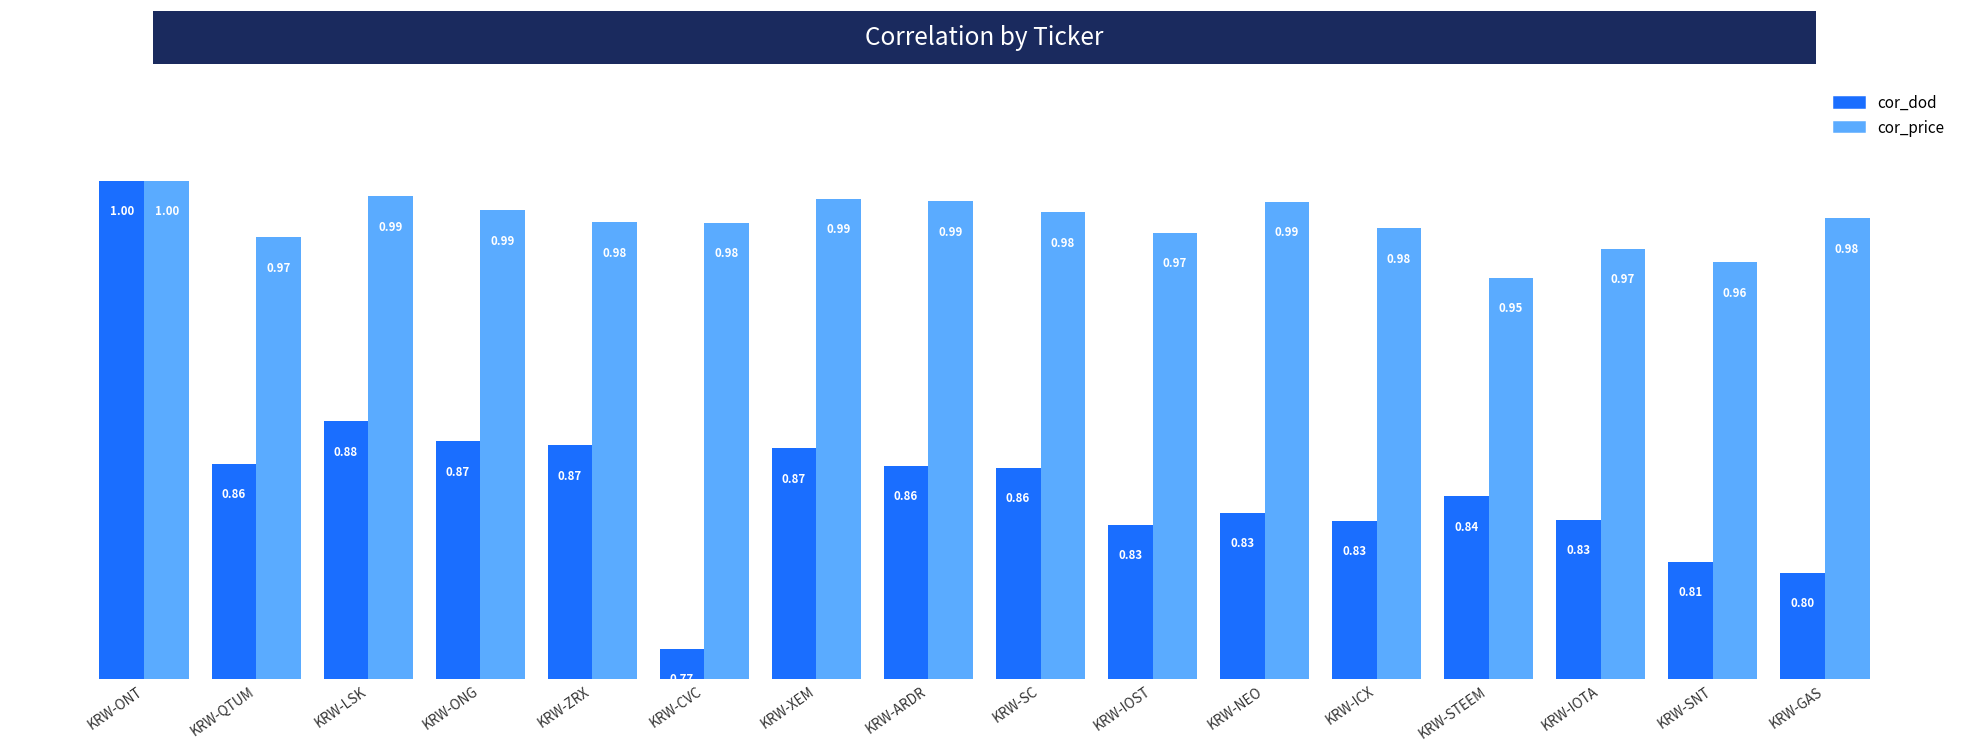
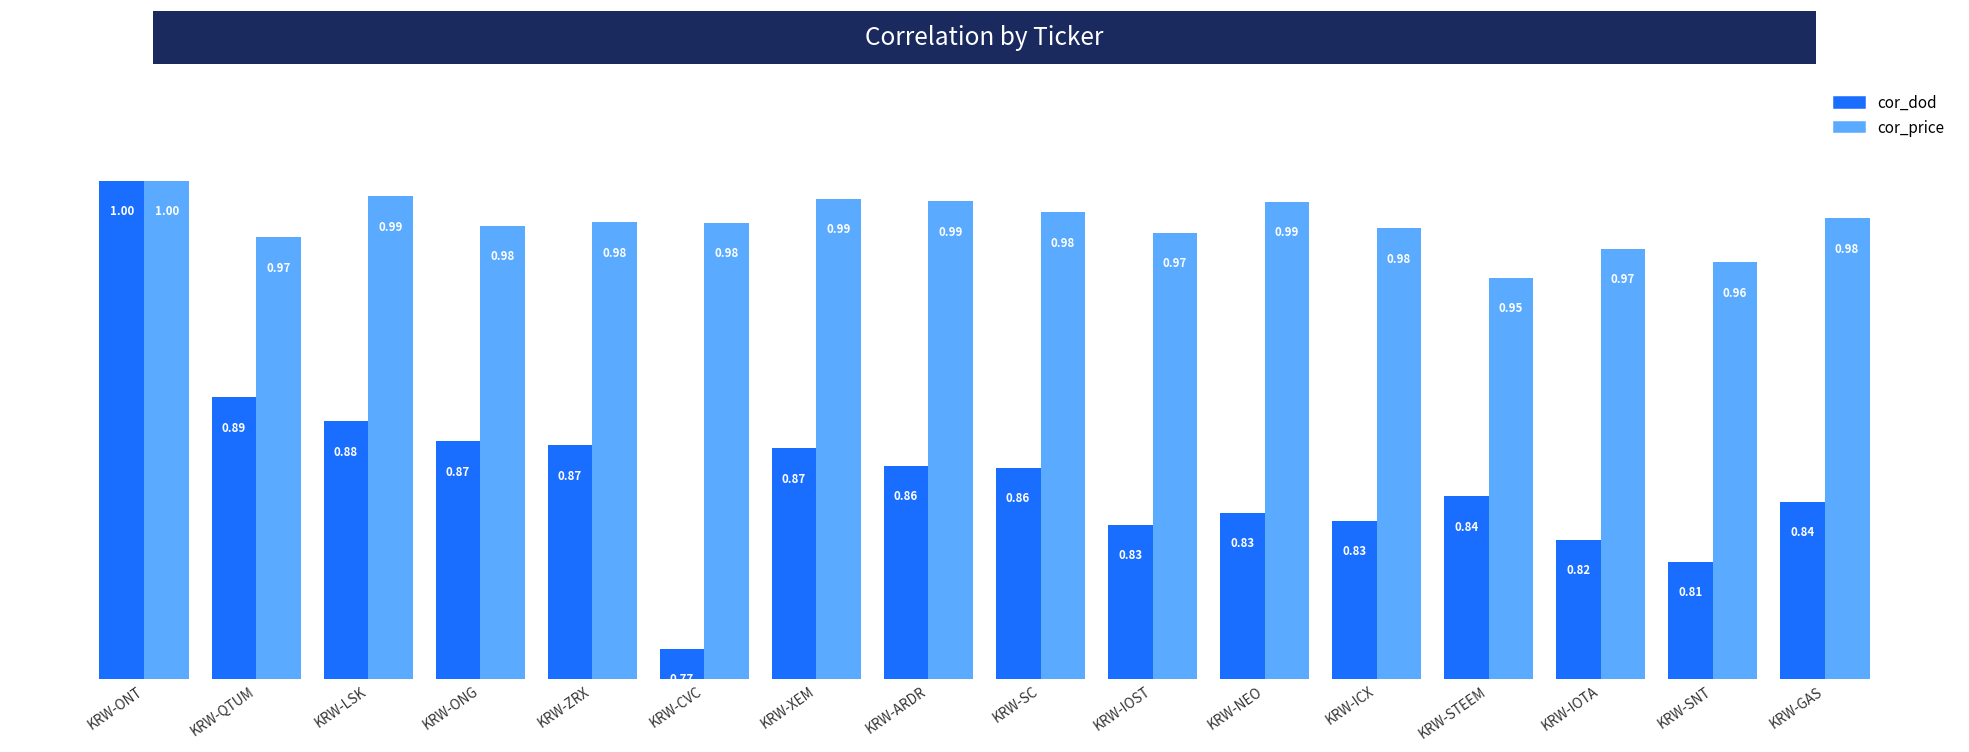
cor_dod, KRW-QTUM: 0.86 -> 0.89
cor_price, KRW-ONG: 0.99 -> 0.98
cor_dod, KRW-IOTA: 0.83 -> 0.82
cor_dod, KRW-GAS: 0.80 -> 0.84
